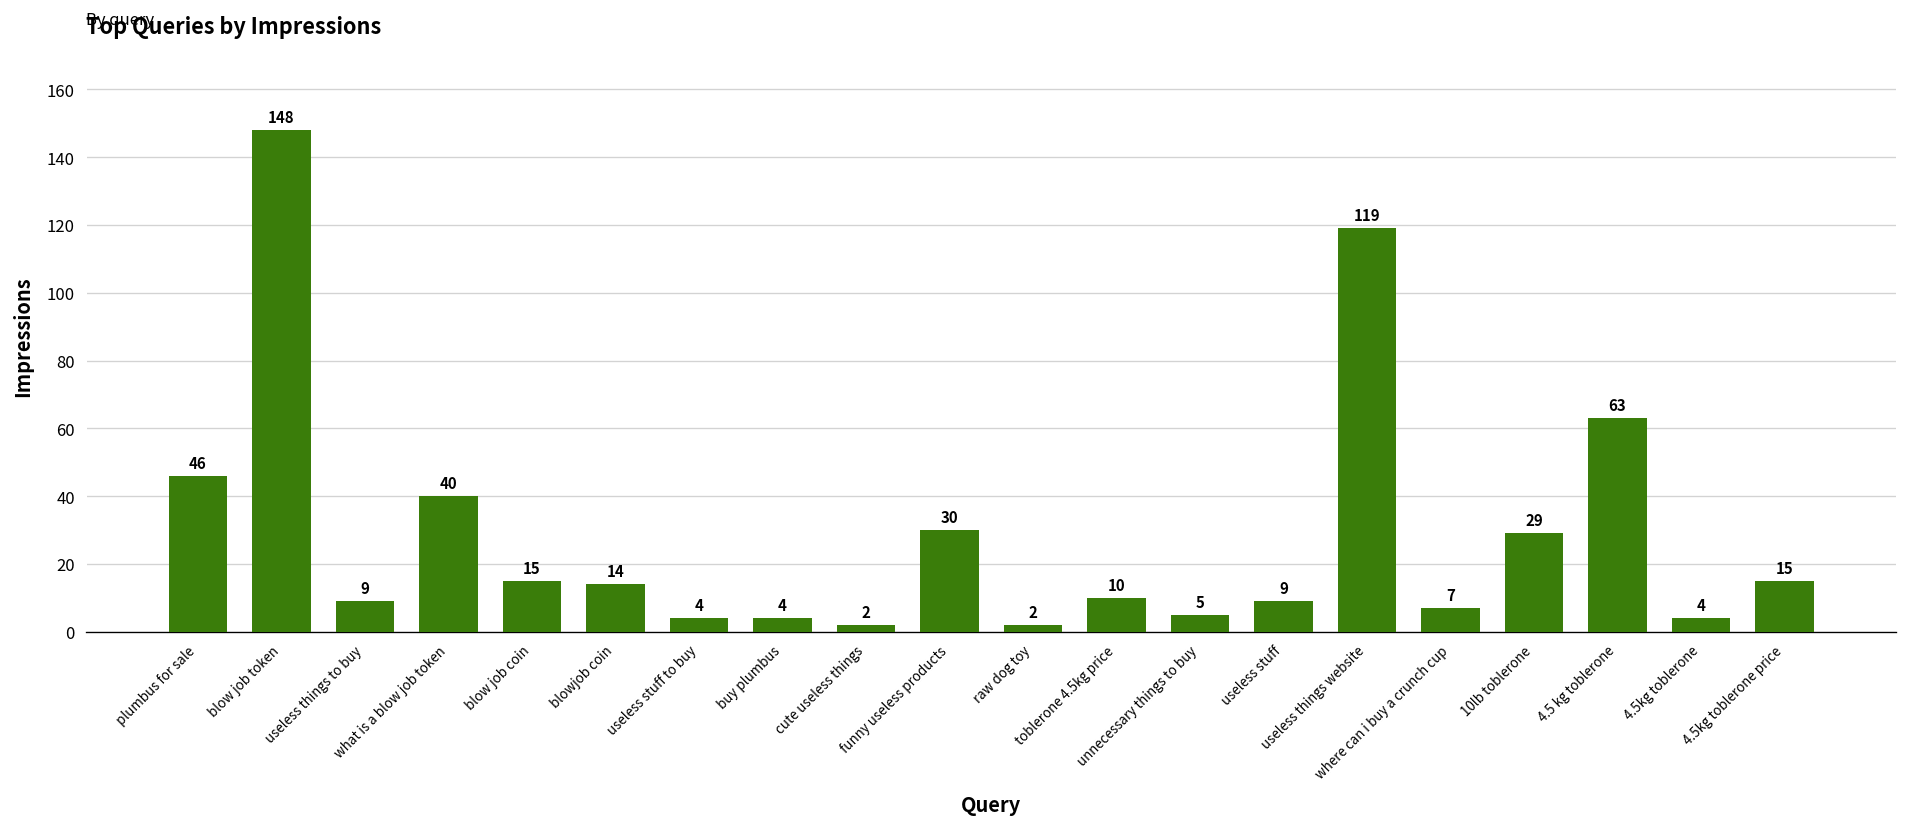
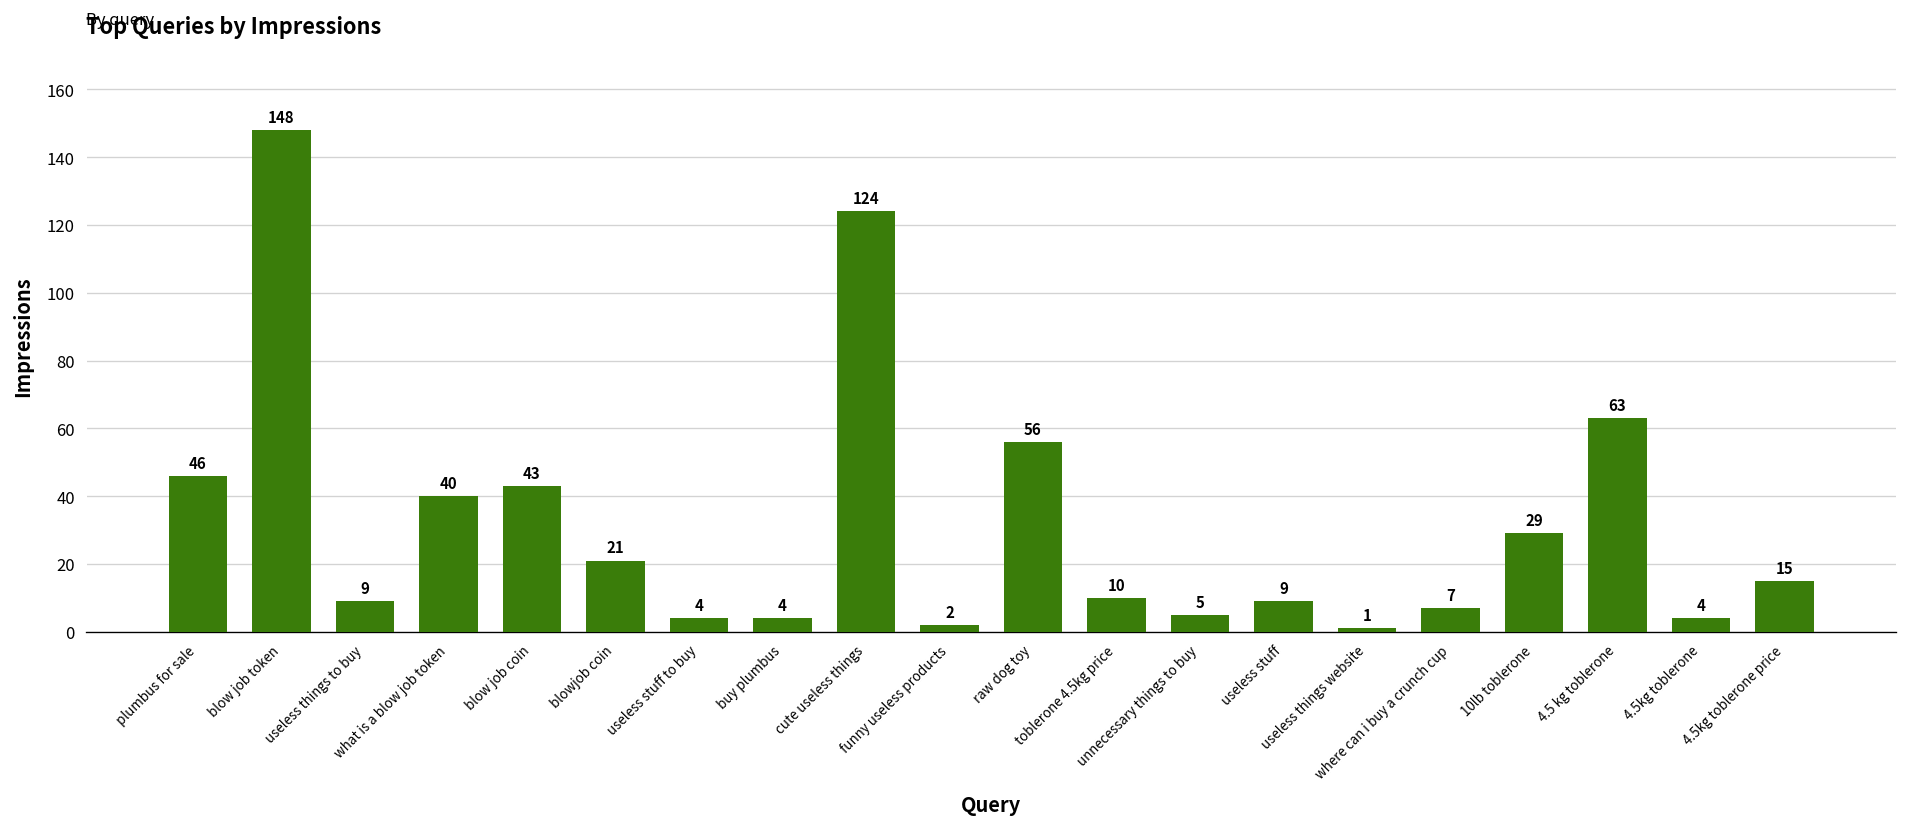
blow job coin: 15 -> 43
blowjob coin: 14 -> 21
cute useless things: 2 -> 124
funny useless products: 30 -> 2
raw dog toy: 2 -> 56
useless things website: 119 -> 1
